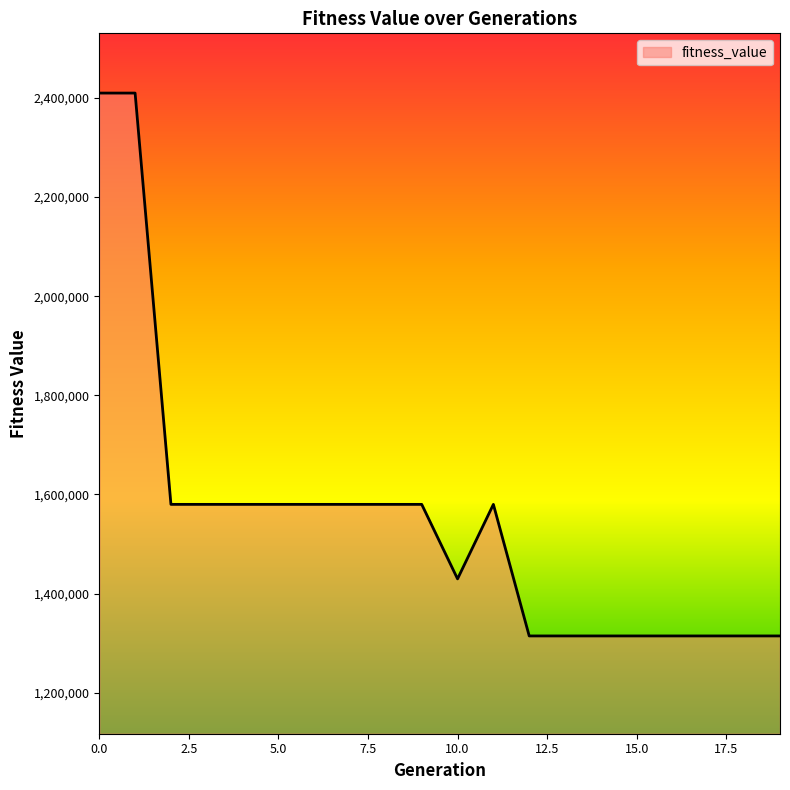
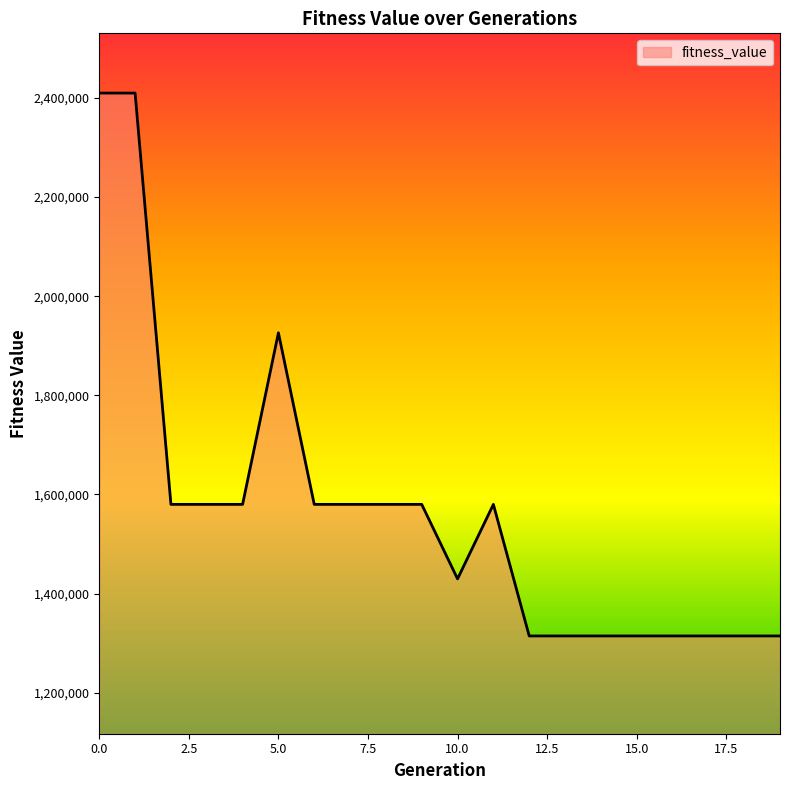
5.0: 1,580,000 -> 1,930,000
